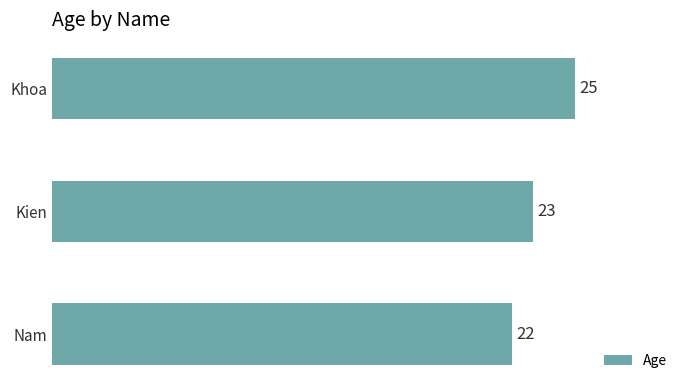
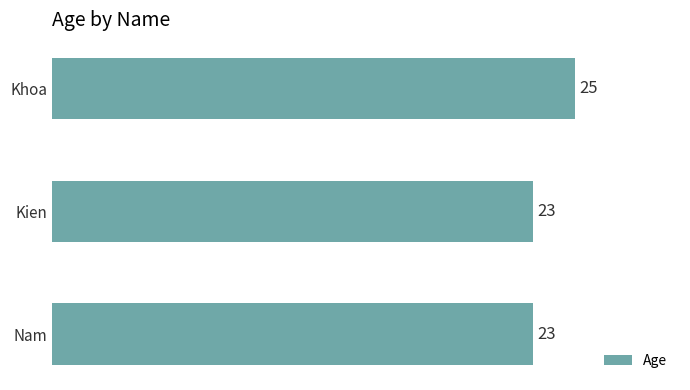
Nam: 22 -> 23
